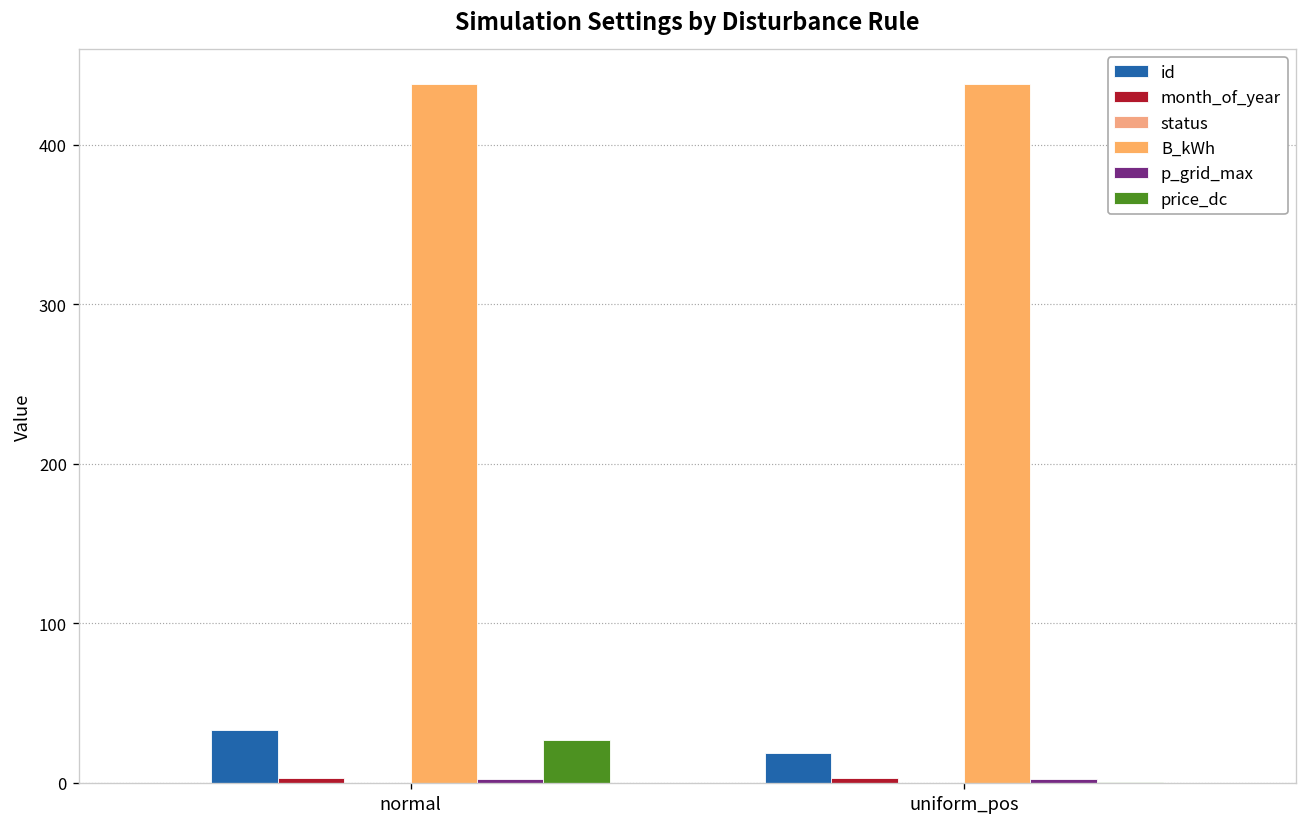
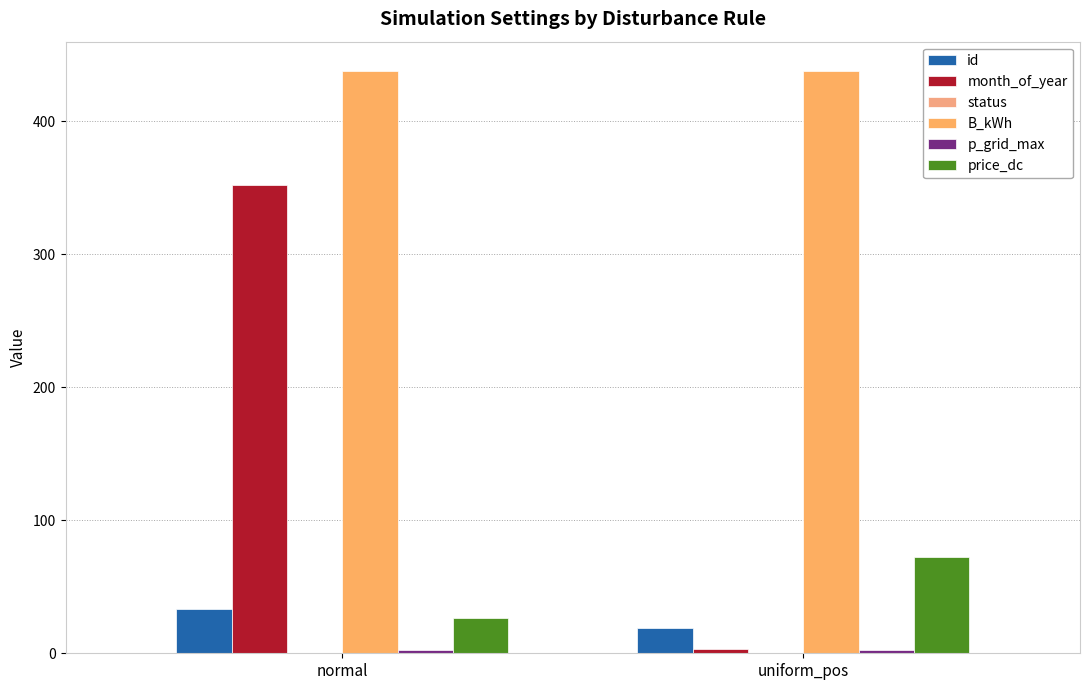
month_of_year, normal: 3 -> 352
price_dc, uniform_pos: 1 -> 72
